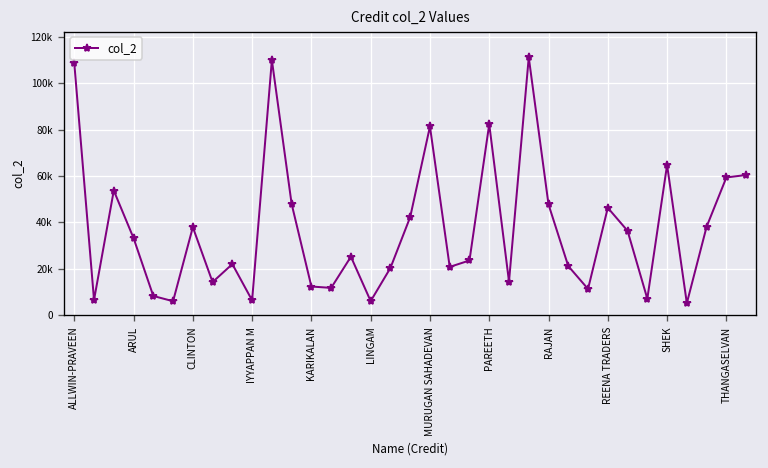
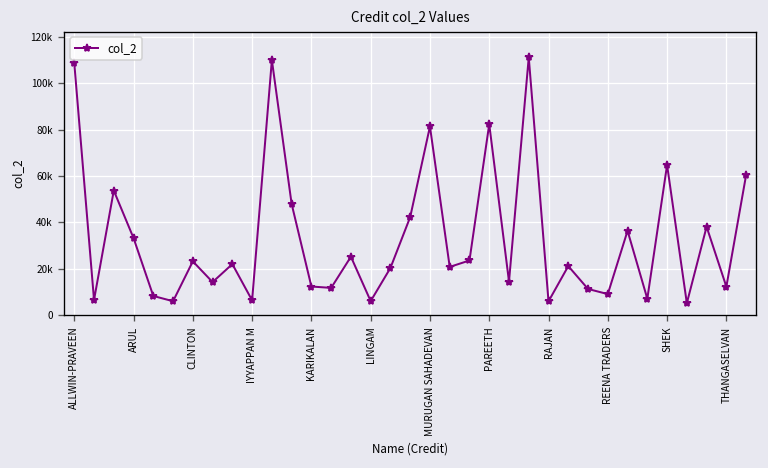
CLINTON: 38000 -> 23000
RAJAN: 48000 -> 6000
REENA TRADERS: 46000 -> 9000
THANGASELVAN: 59000 -> 12000
